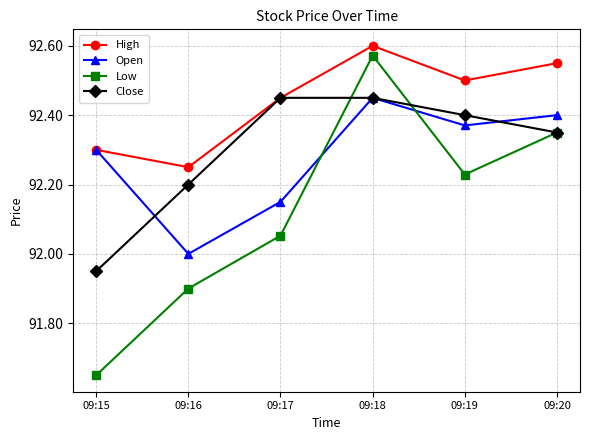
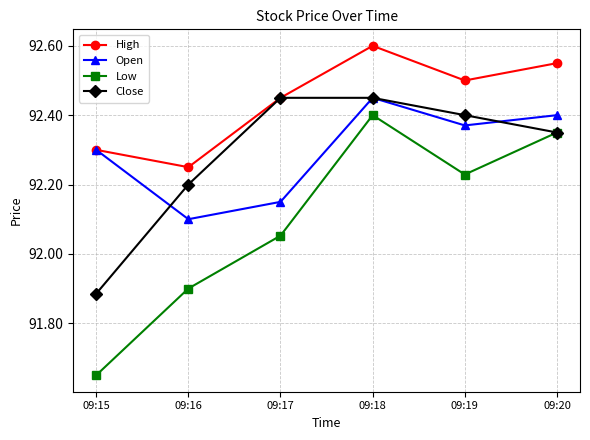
Close, 09:15: 91.95 -> 91.89
Open, 09:16: 92.0 -> 92.1
Low, 09:18: 92.57 -> 92.40
